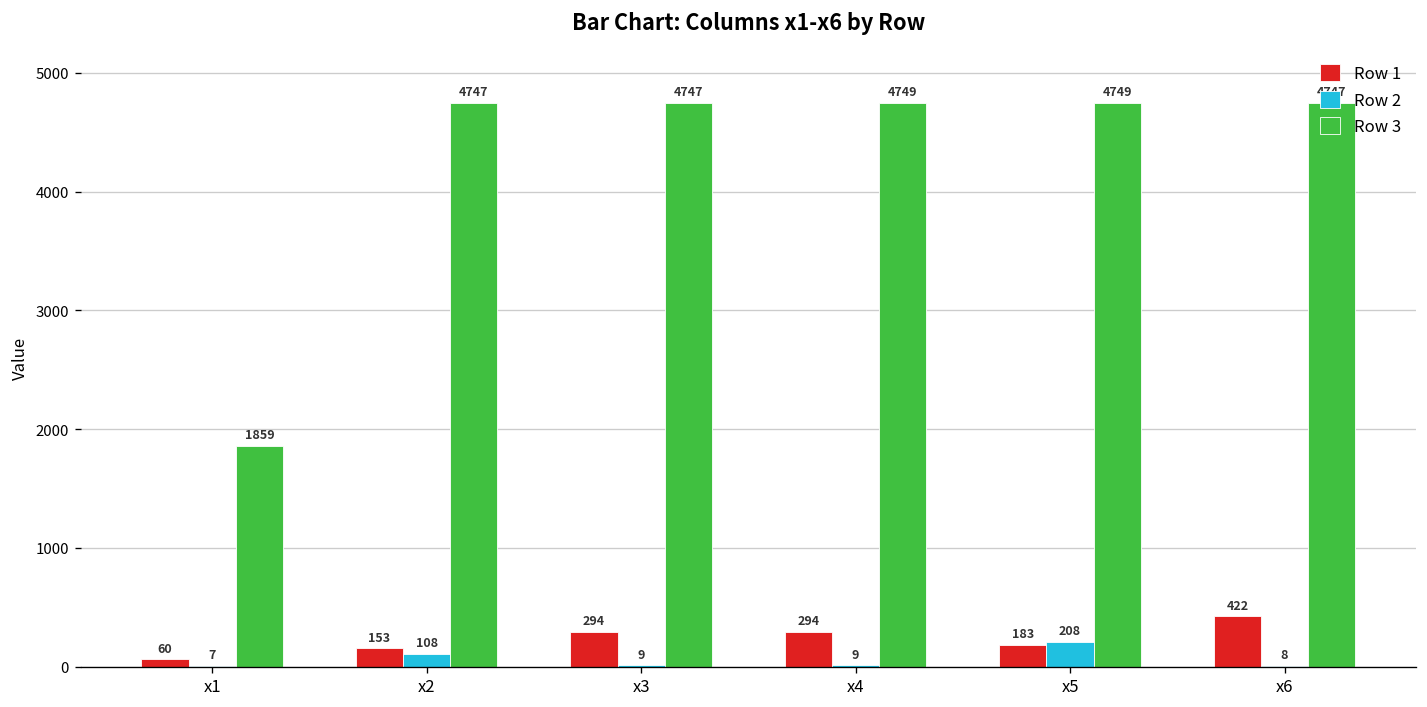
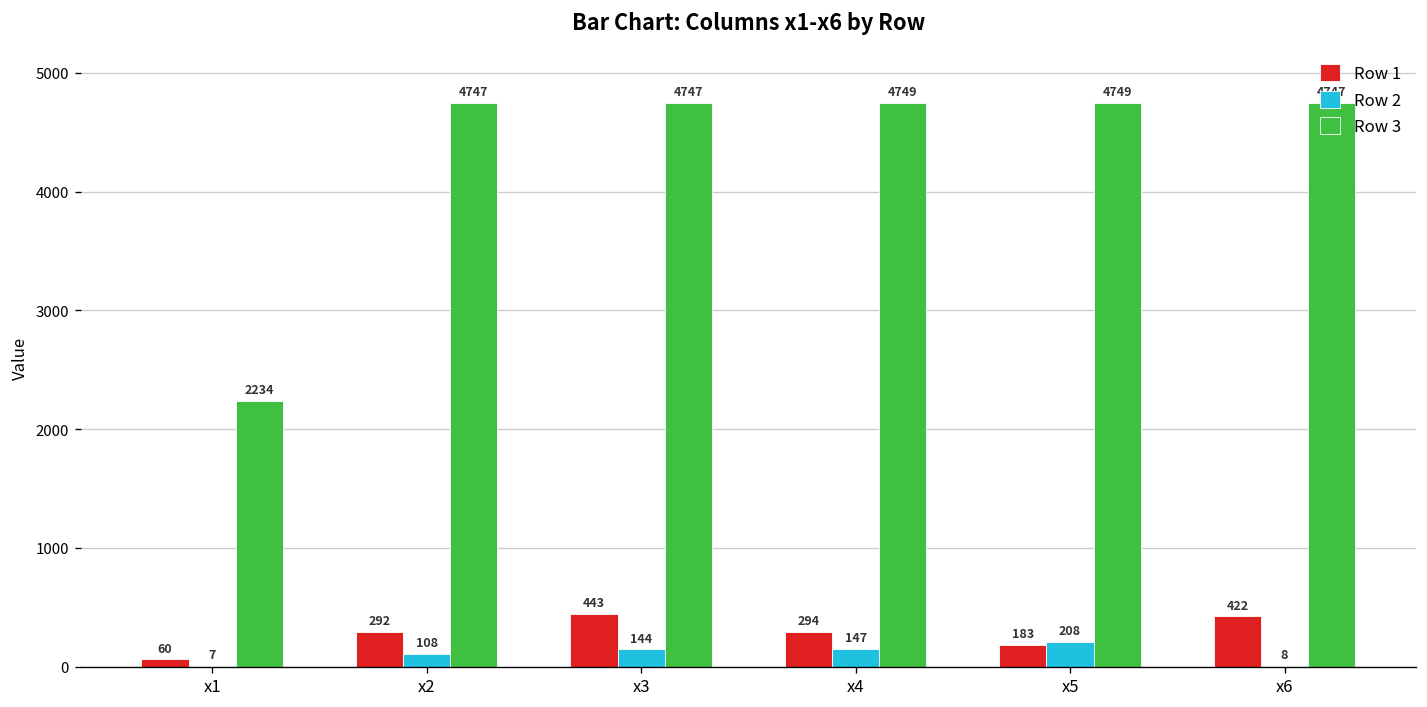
Row 3, x1: 1859 -> 2234
Row 1, x2: 153 -> 292
Row 1, x3: 294 -> 443
Row 2, x3: 9 -> 144
Row 2, x4: 9 -> 147
